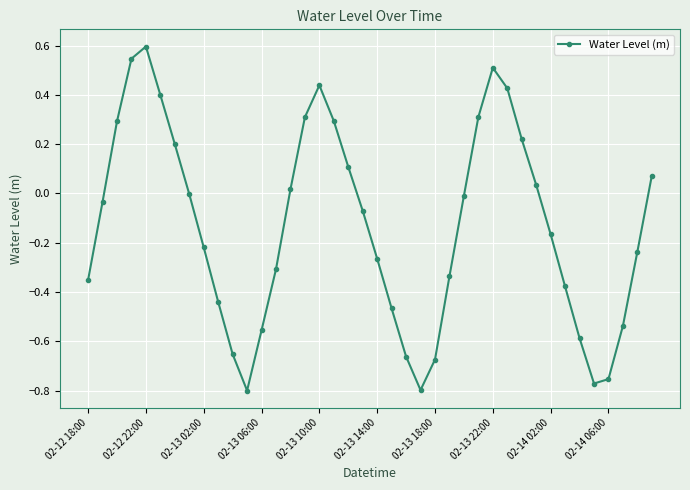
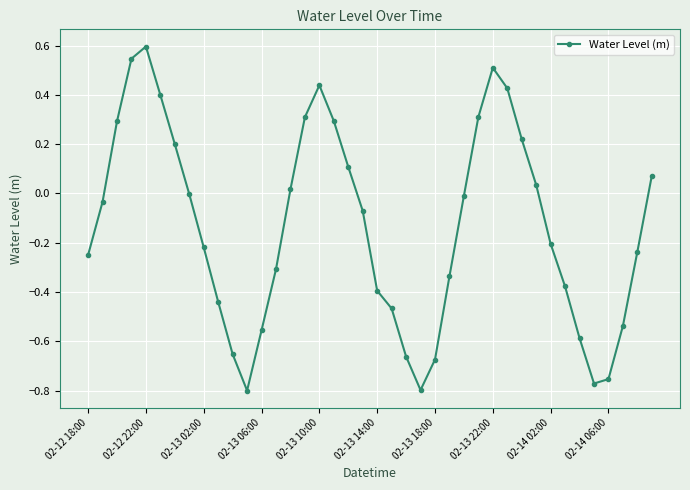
02-12 18:00: -0.35 -> -0.25
02-13 14:00: -0.26 -> -0.39
02-14 02:00: -0.17 -> -0.20
